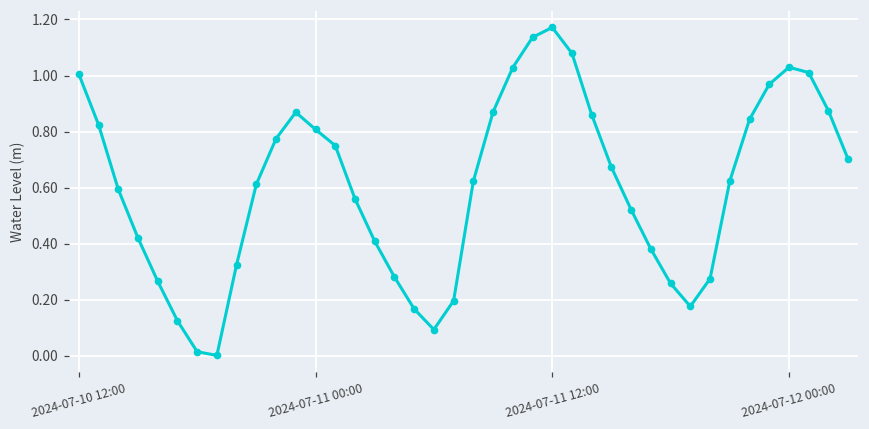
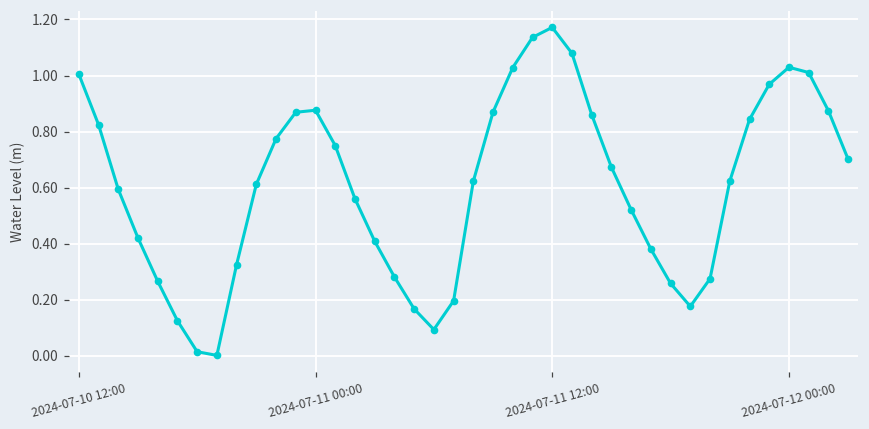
2024-07-11 00:00: 0.81 -> 0.88
